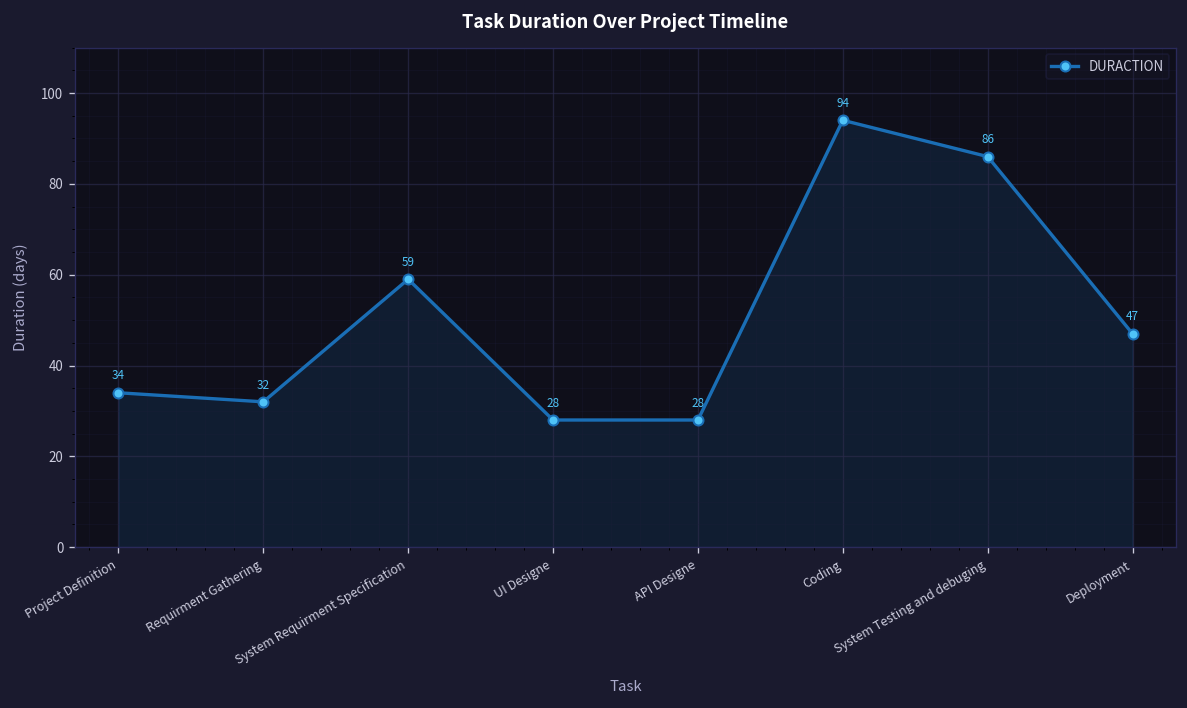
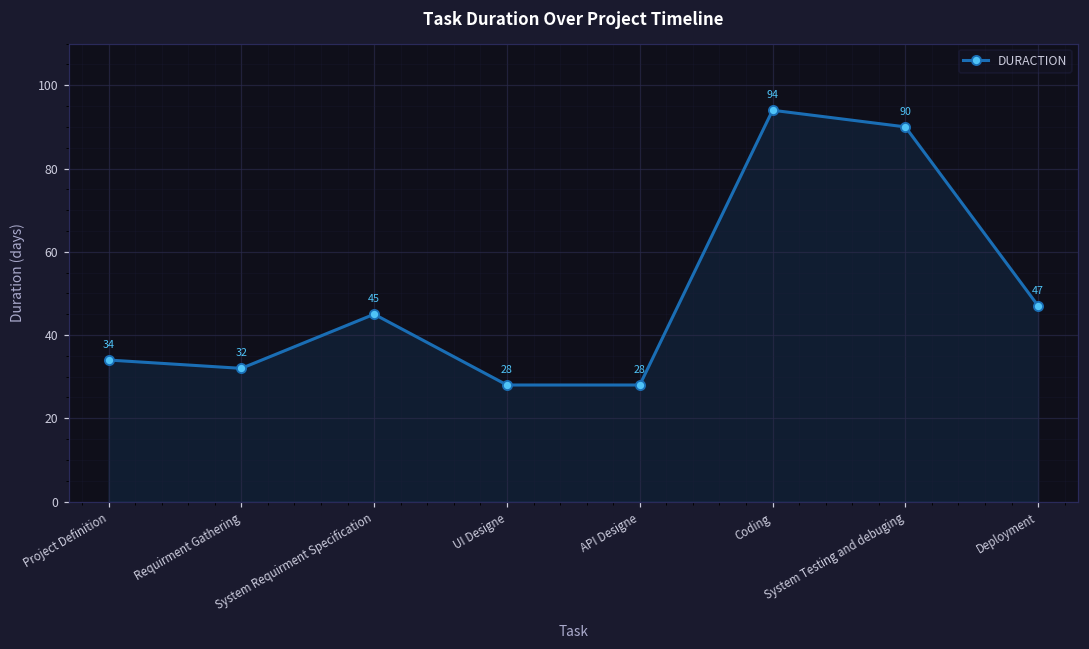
System Requirment Specification: 59 -> 45
System Testing and debuging: 86 -> 90
